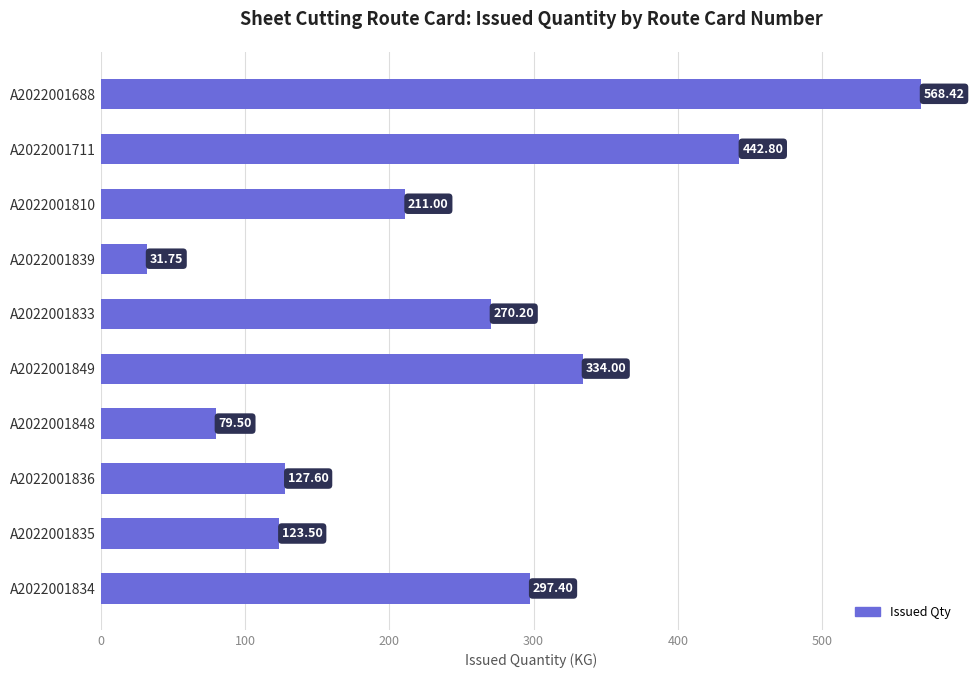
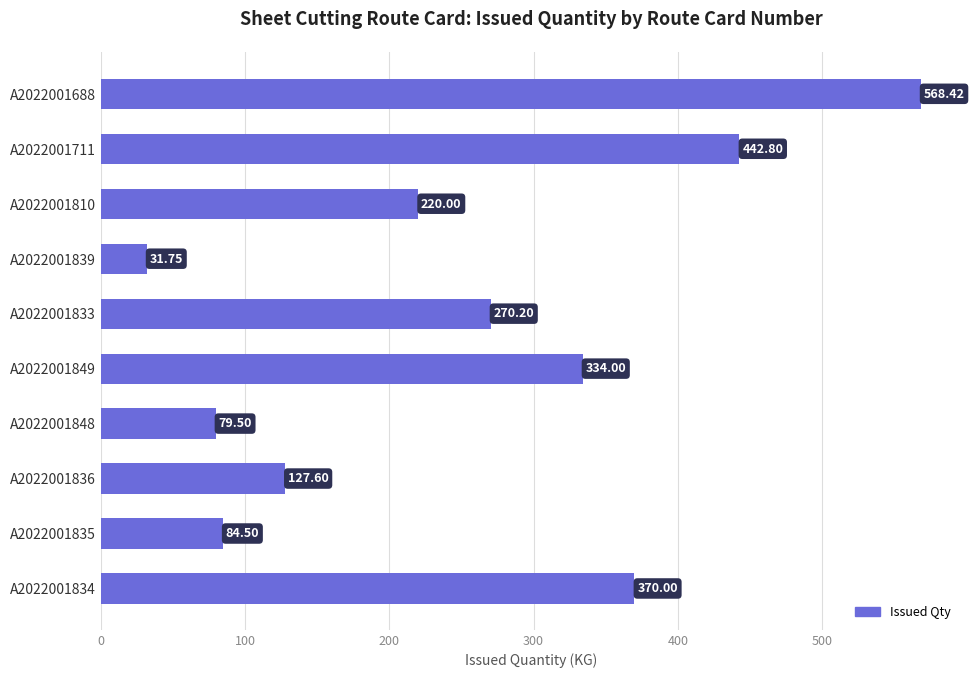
A2022001810: 211.00 -> 220.00
A2022001835: 123.50 -> 84.50
A2022001834: 297.40 -> 370.00
